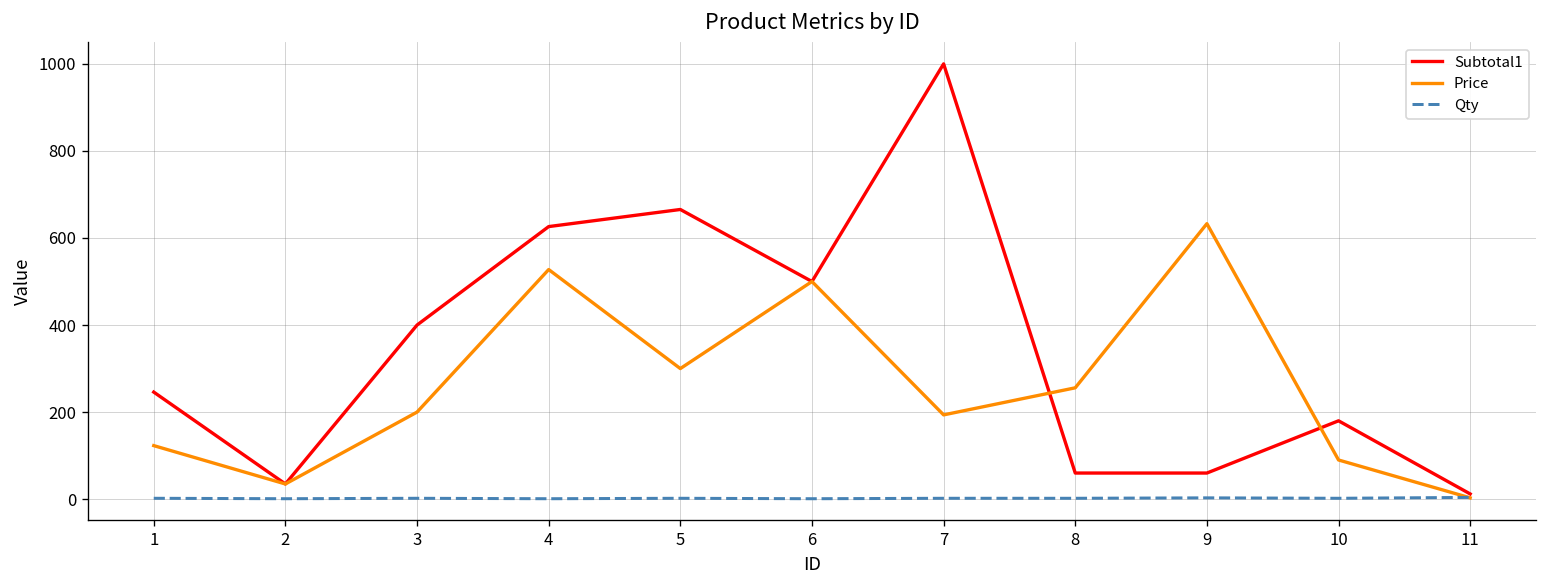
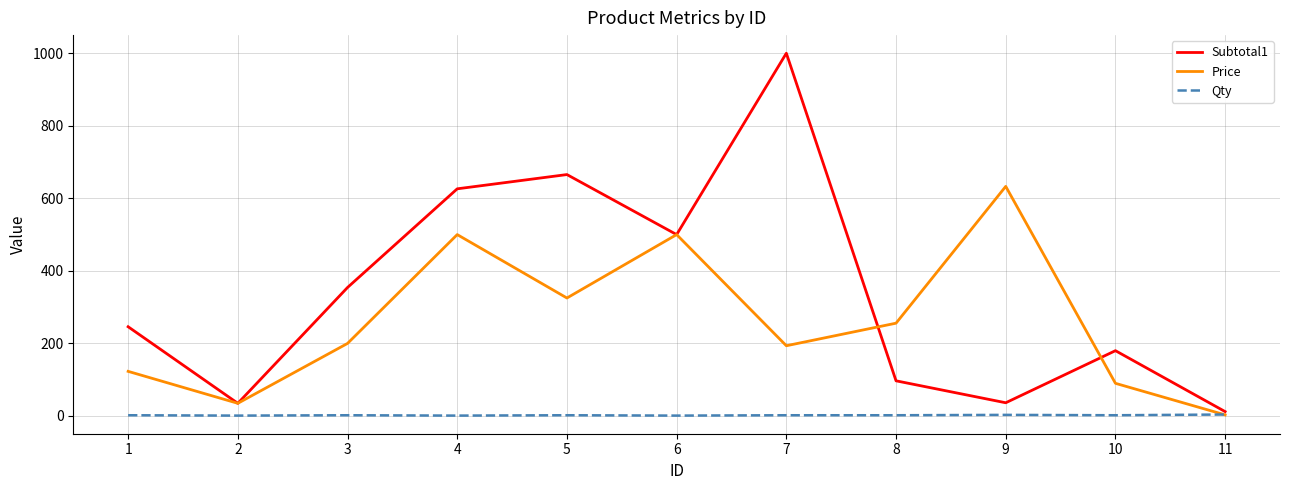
Subtotal1, 3: 400 -> 350
Price, 4: 530 -> 500
Price, 5: 300 -> 330
Subtotal1, 8: 60 -> 100
Subtotal1, 9: 60 -> 40
